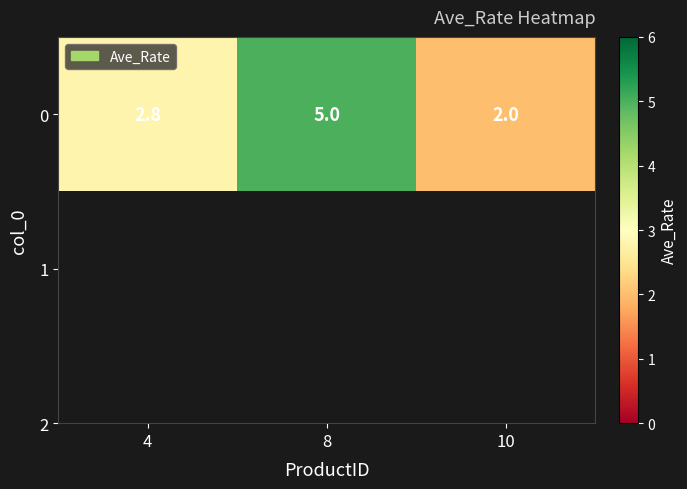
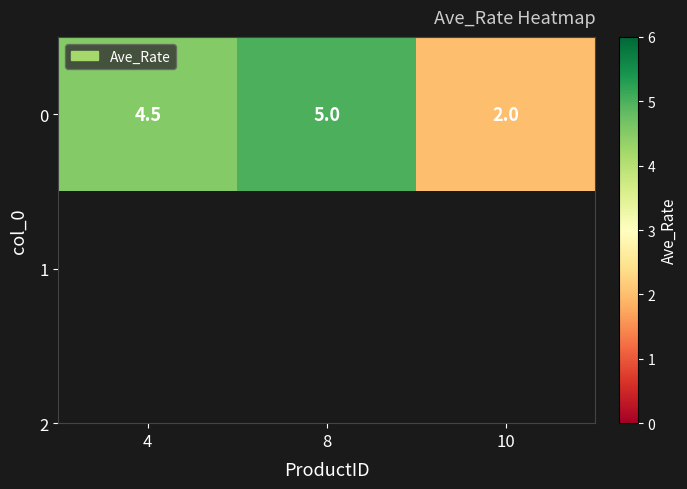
0, 4: 2.8 -> 4.5
